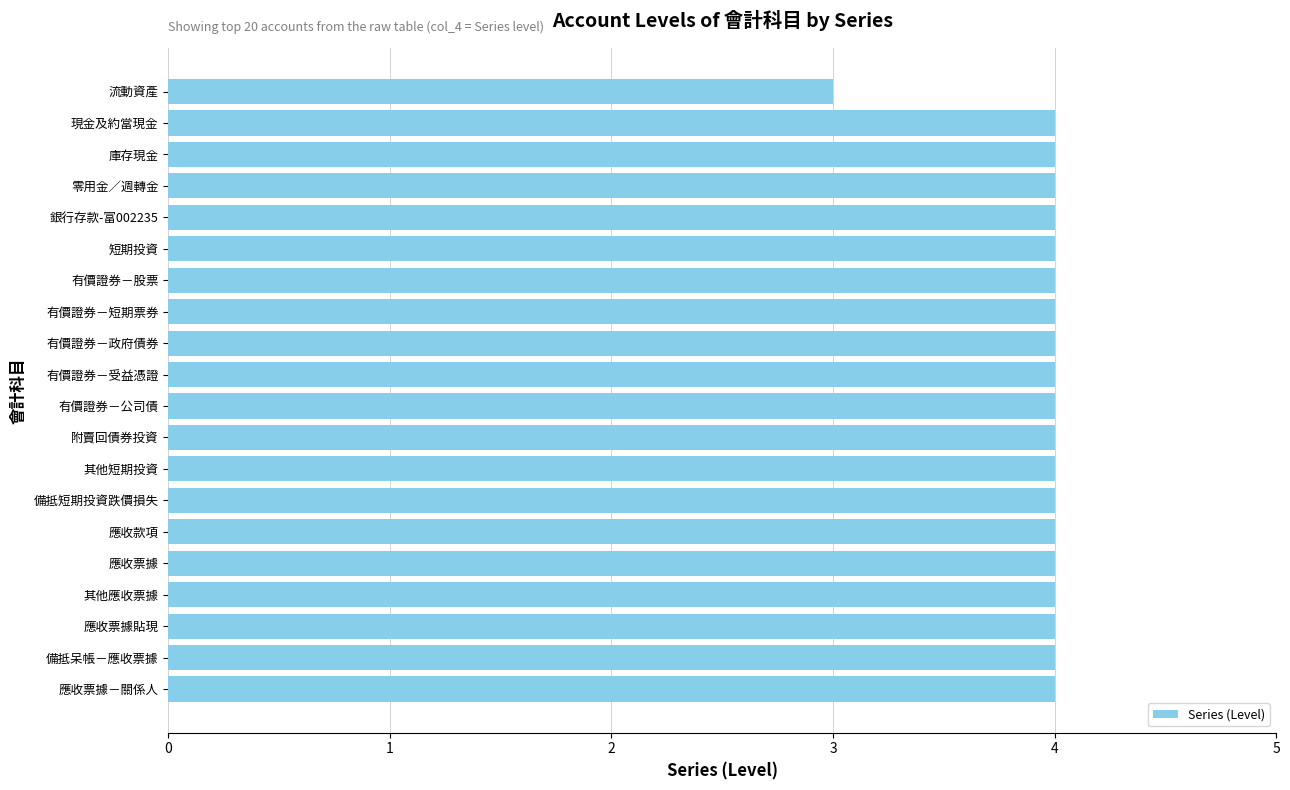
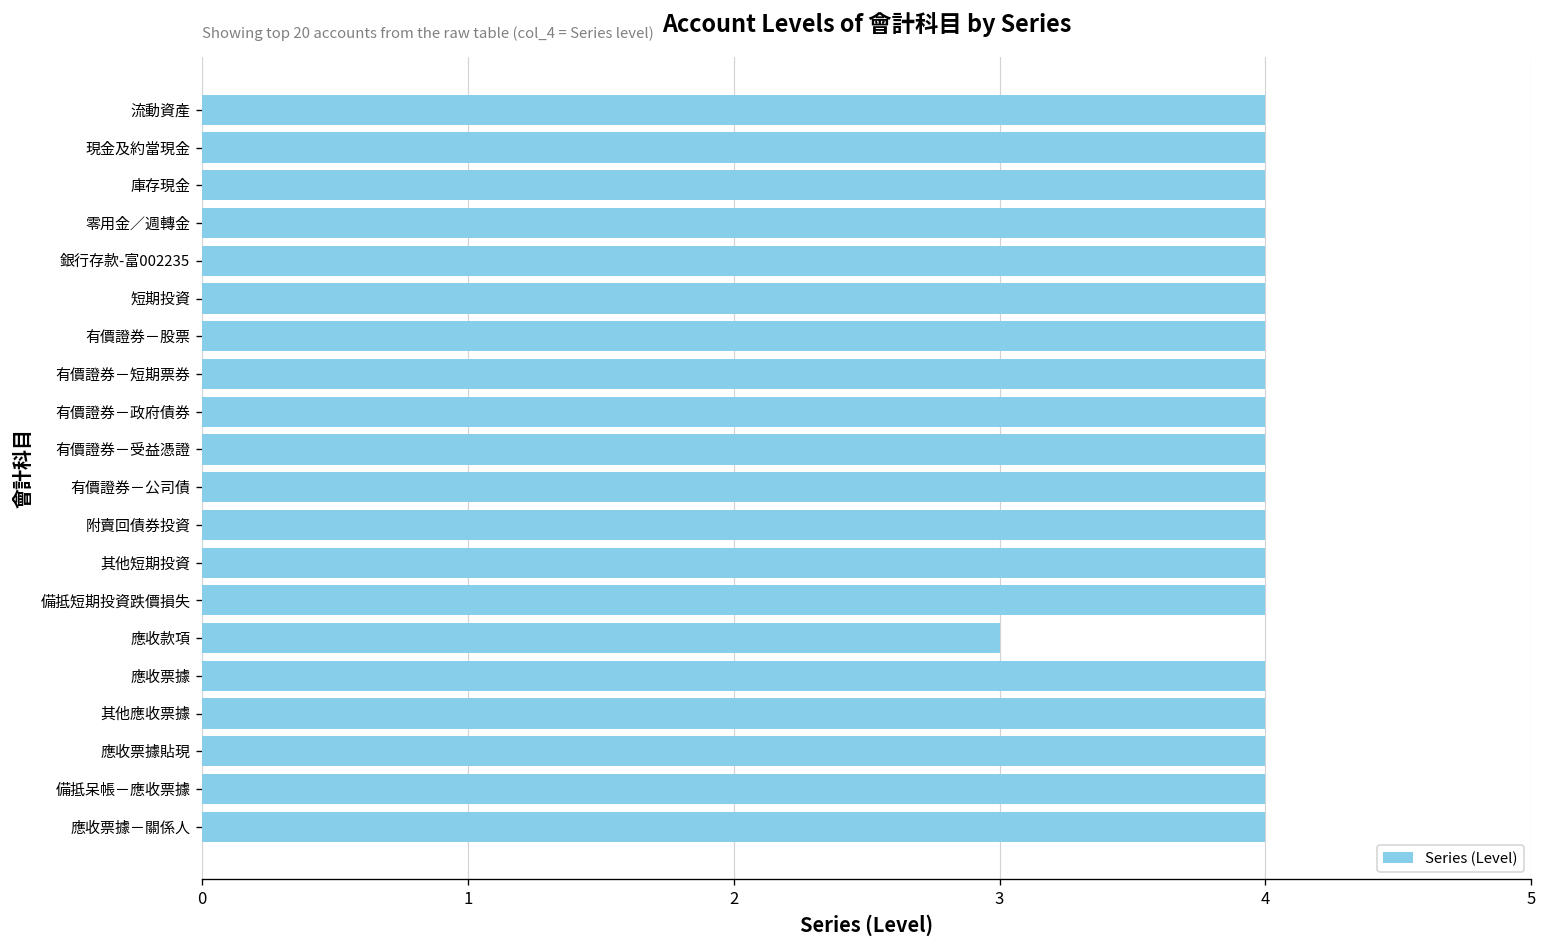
流動資產: 3 -> 4
應收款項: 4 -> 3
